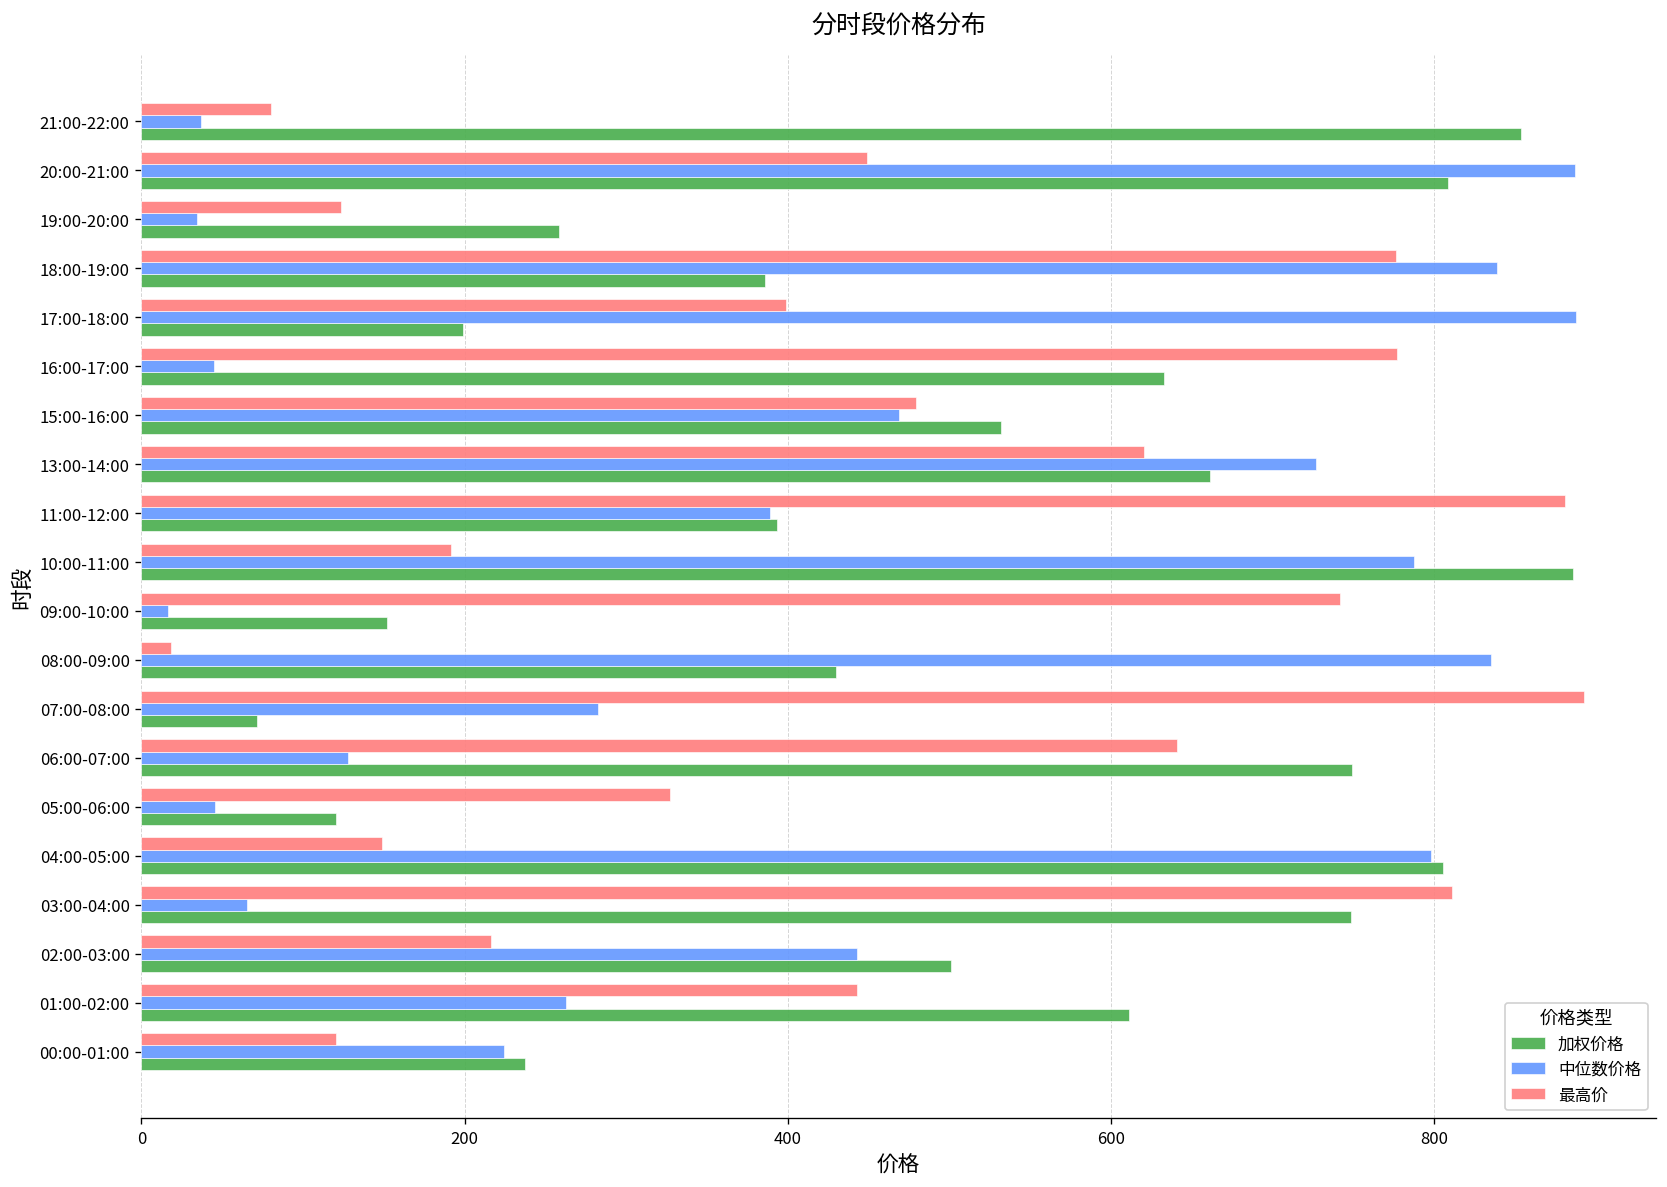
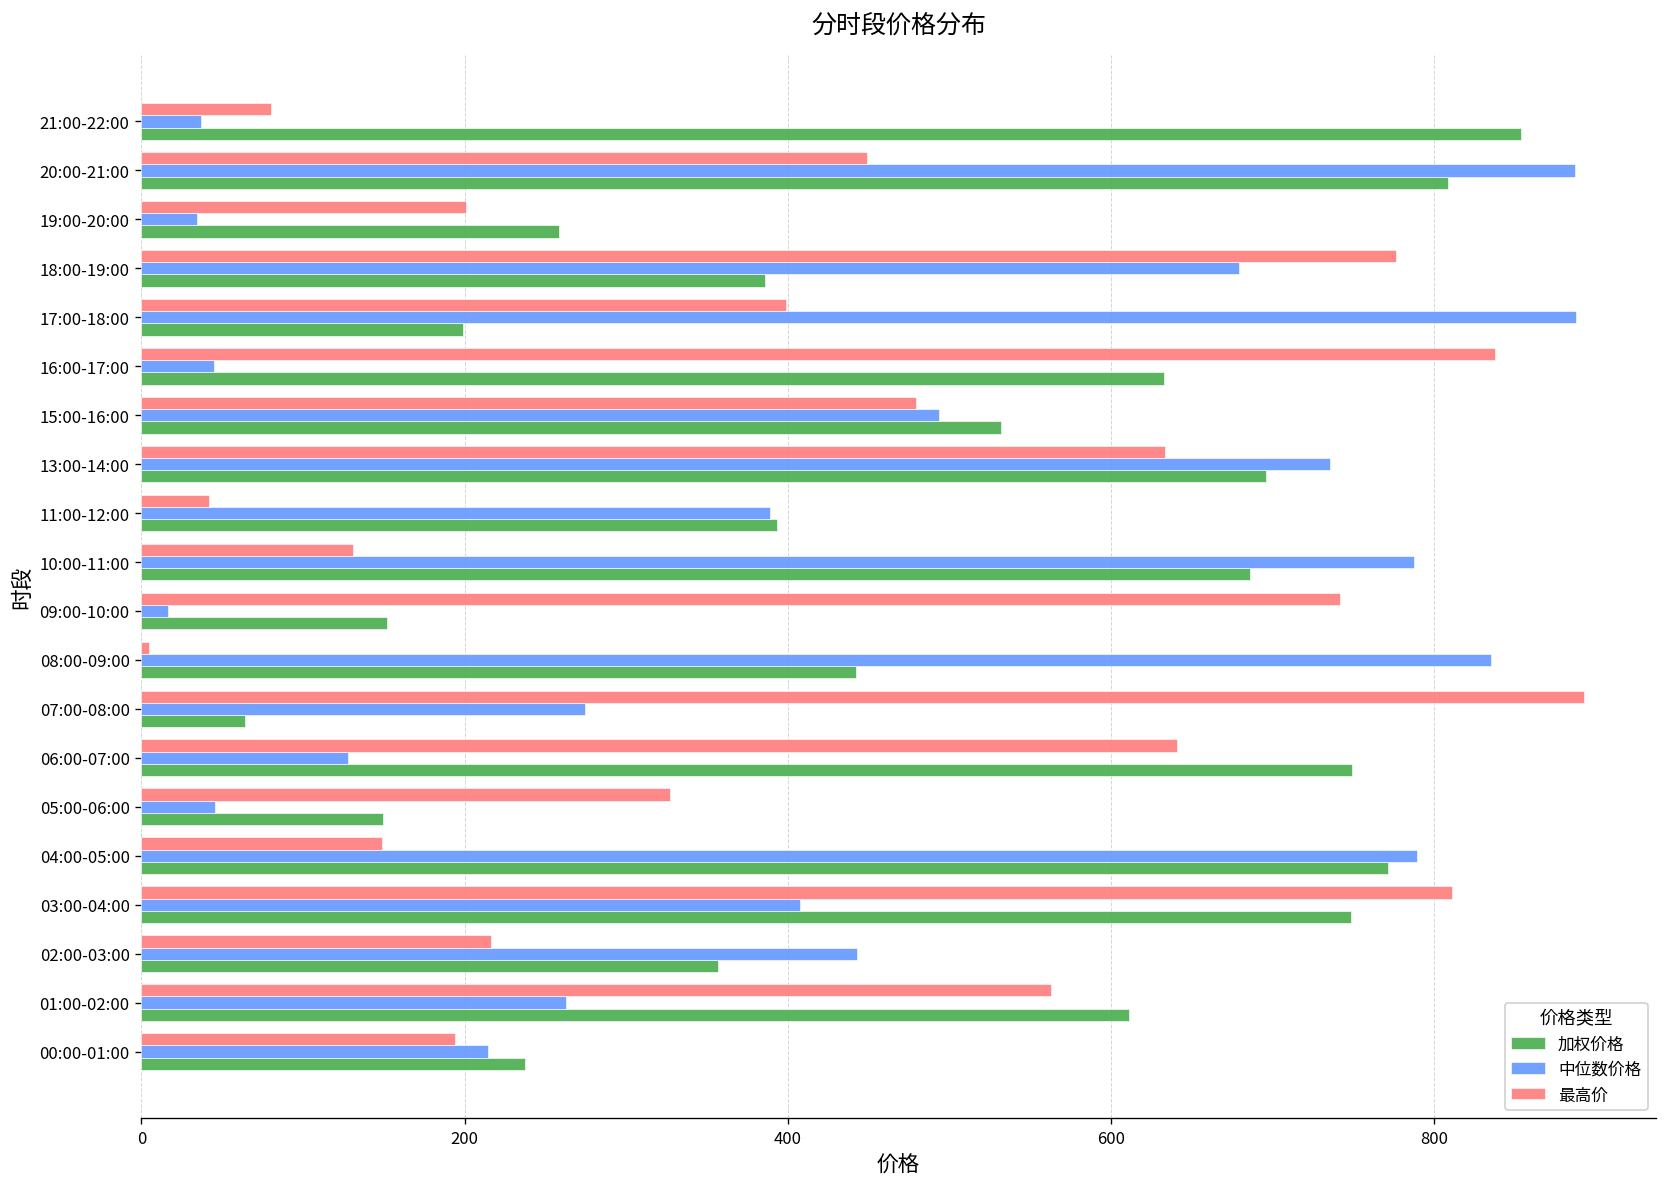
最高价, 19:00-20:00: 123 -> 201
中位数价格, 18:00-19:00: 839 -> 679
最高价, 16:00-17:00: 777 -> 838
中位数价格, 15:00-16:00: 469 -> 494
最高价, 13:00-14:00: 620 -> 633
中位数价格, 13:00-14:00: 727 -> 735
加权价格, 13:00-14:00: 661 -> 696
最高价, 11:00-12:00: 881 -> 42
最高价, 10:00-11:00: 192 -> 131
加权价格, 10:00-11:00: 886 -> 686
最高价, 08:00-09:00: 18 -> 5
加权价格, 08:00-09:00: 430 -> 442
中位数价格, 07:00-08:00: 282 -> 275
加权价格, 07:00-08:00: 72 -> 64
加权价格, 05:00-06:00: 121 -> 150
中位数价格, 04:00-05:00: 798 -> 790
加权价格, 04:00-05:00: 805 -> 771
中位数价格, 03:00-04:00: 65 -> 408
加权价格, 02:00-03:00: 501 -> 357
最高价, 01:00-02:00: 443 -> 563
最高价, 00:00-01:00: 121 -> 194
中位数价格, 00:00-01:00: 225 -> 214
